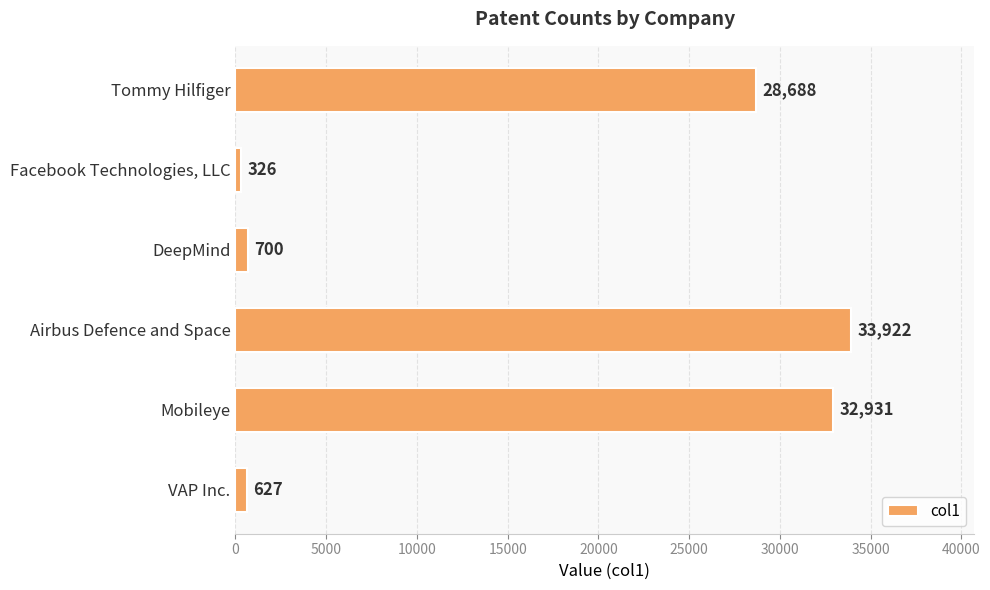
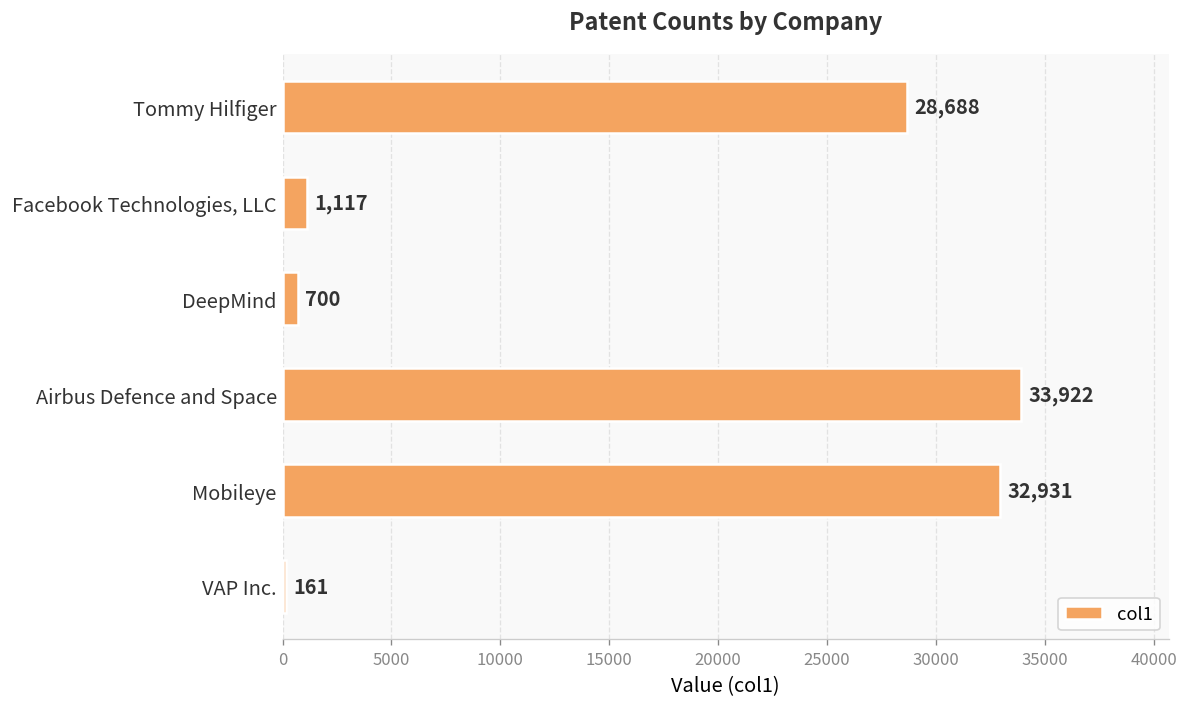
Facebook Technologies, LLC: 326 -> 1,117
VAP Inc.: 627 -> 161
